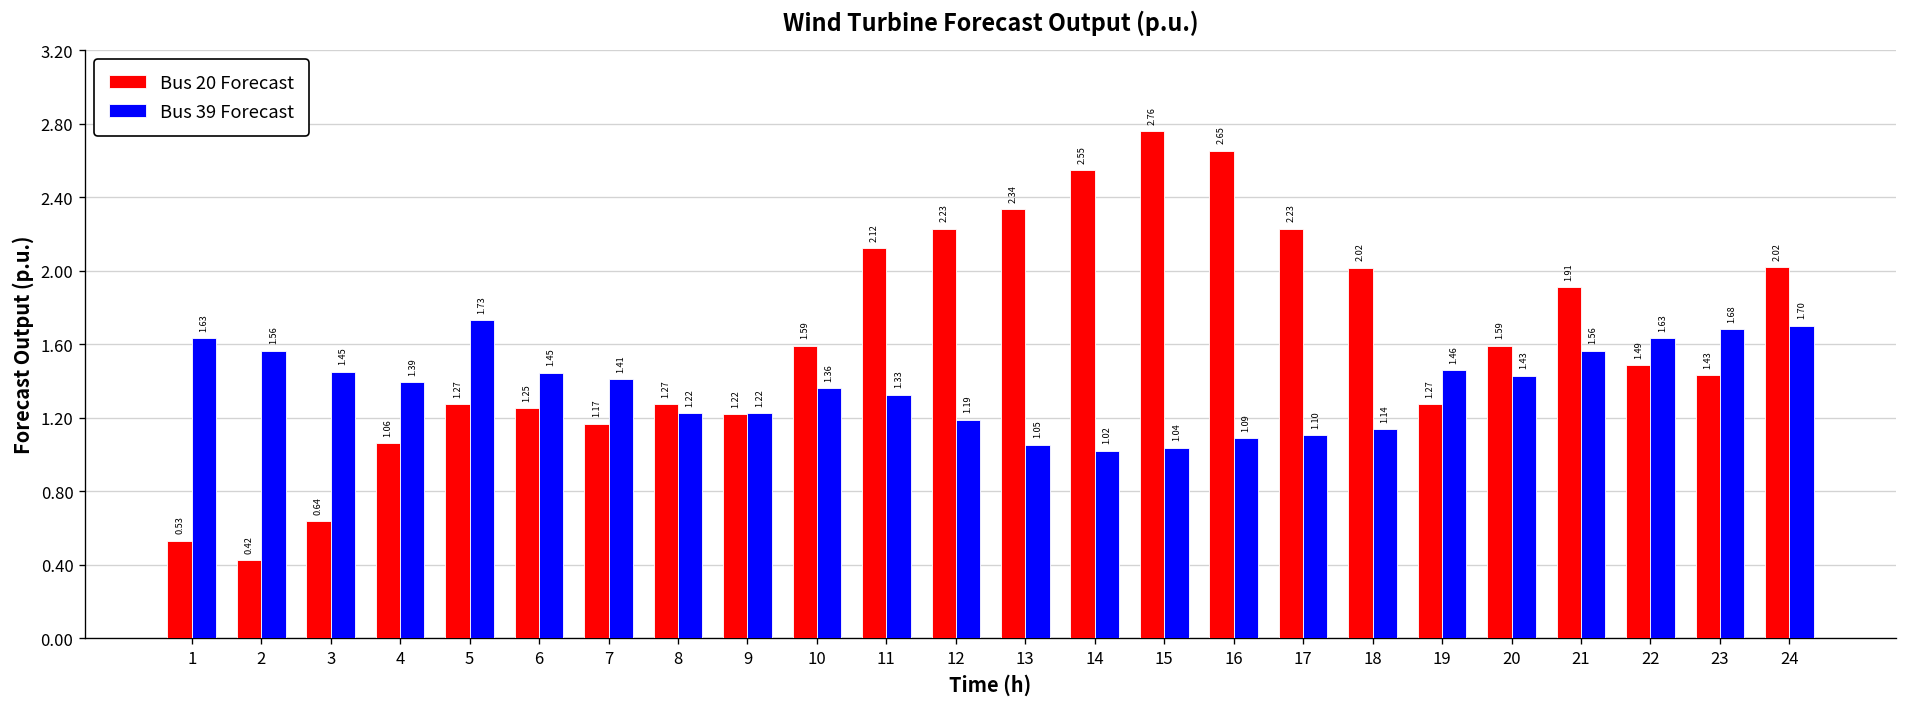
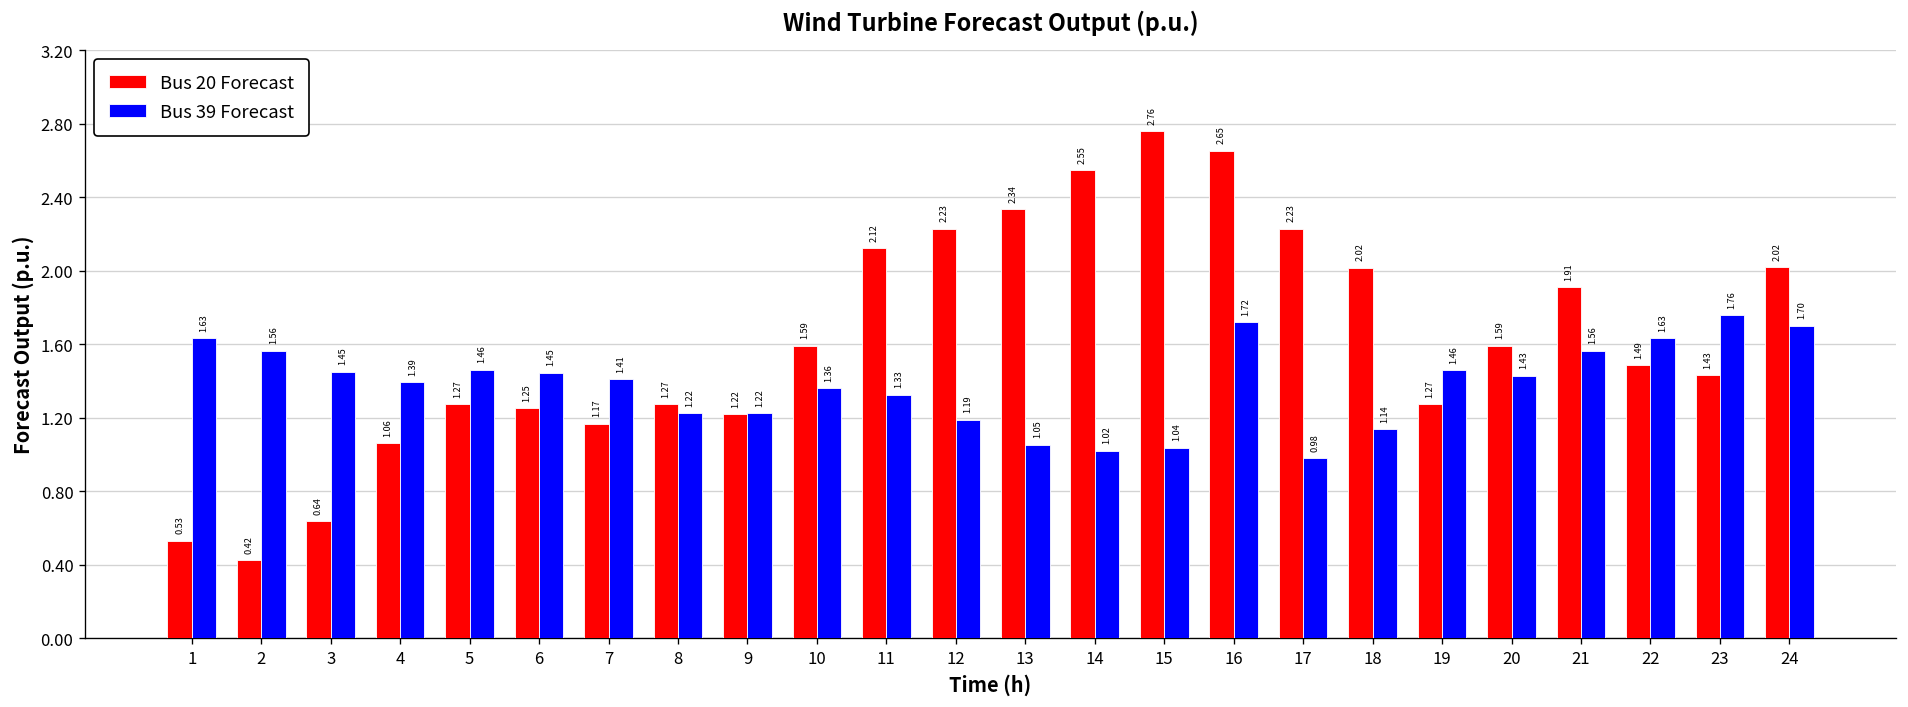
Bus 39 Forecast, 5: 1.73 -> 1.46
Bus 39 Forecast, 16: 1.09 -> 1.72
Bus 39 Forecast, 17: 1.10 -> 0.98
Bus 39 Forecast, 23: 1.68 -> 1.76
